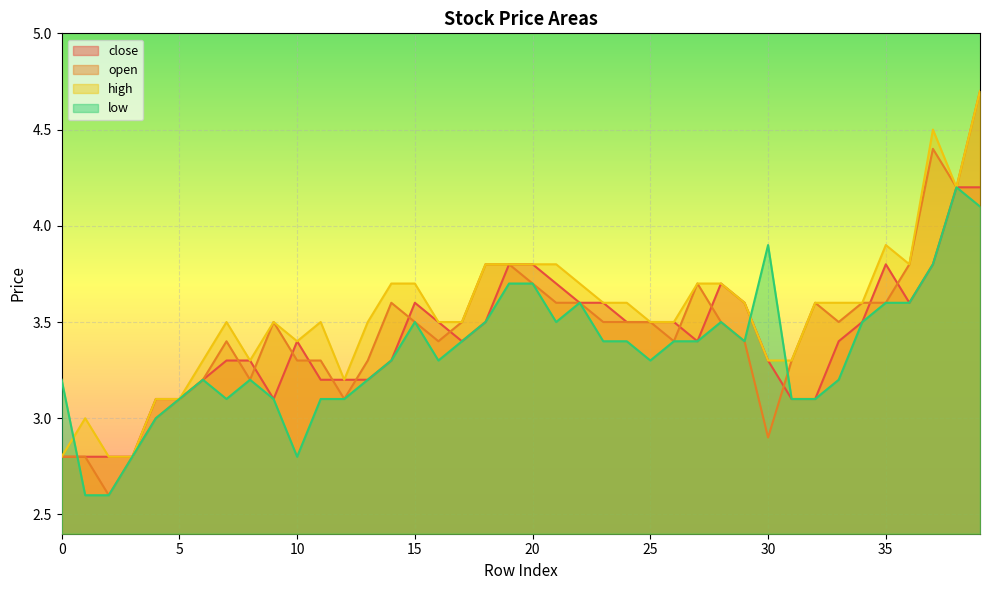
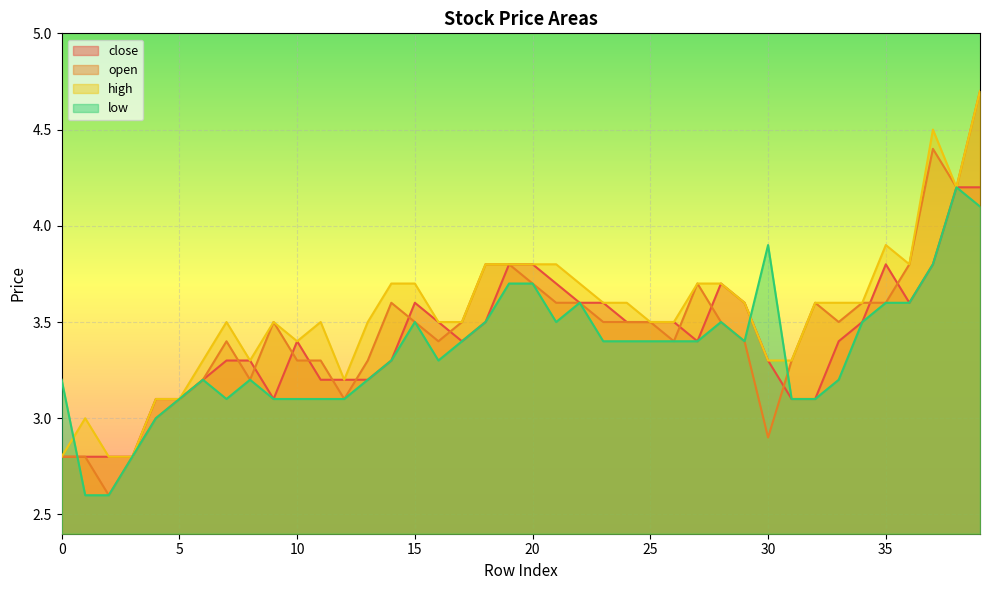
low, 10: 2.8 -> 3.1
low, 25: 3.3 -> 3.4
